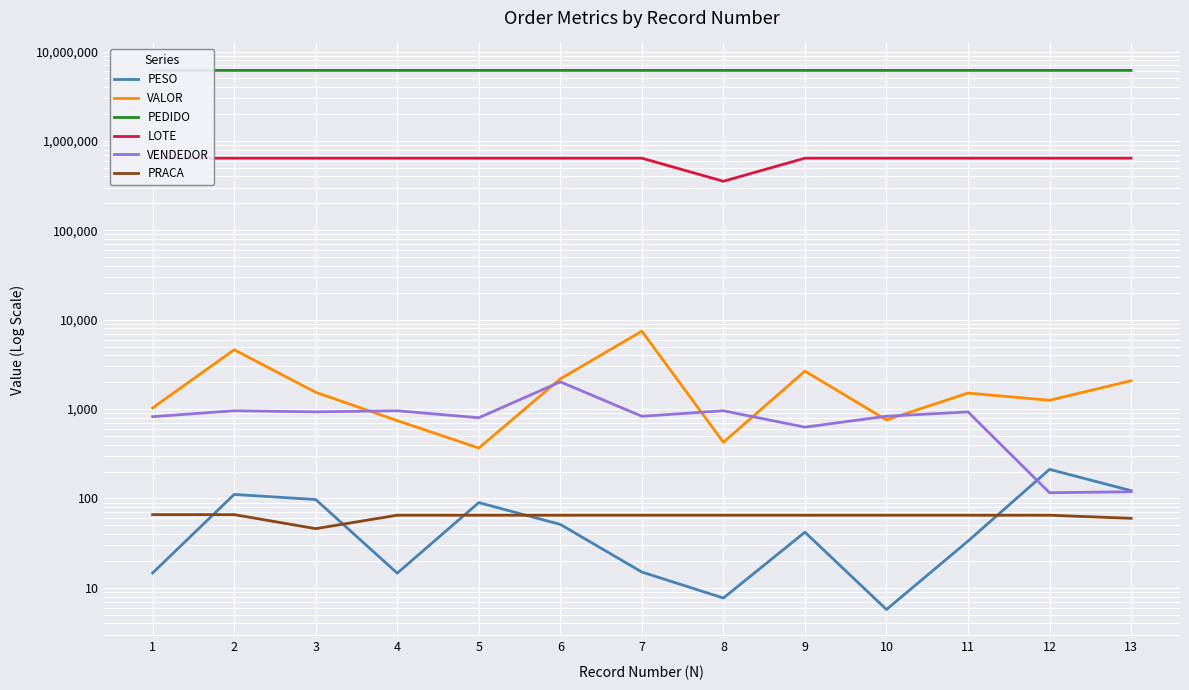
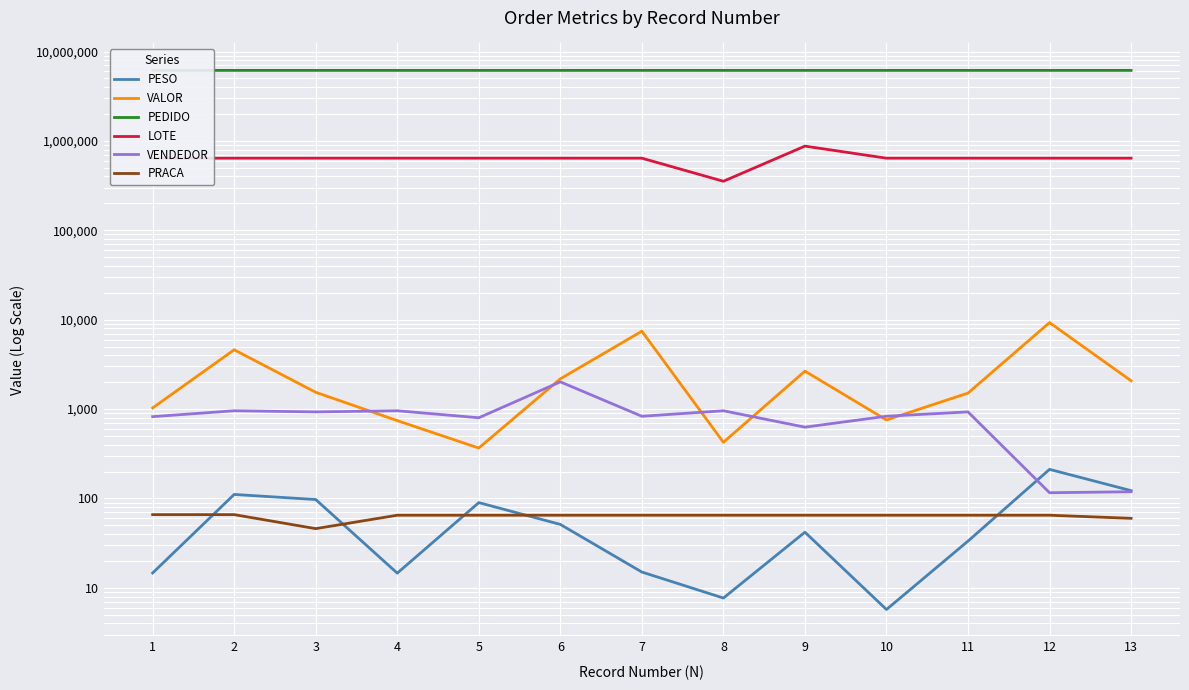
LOTE, 9: 600,000 -> 900,000
VALOR, 12: 1,300 -> 9,000
